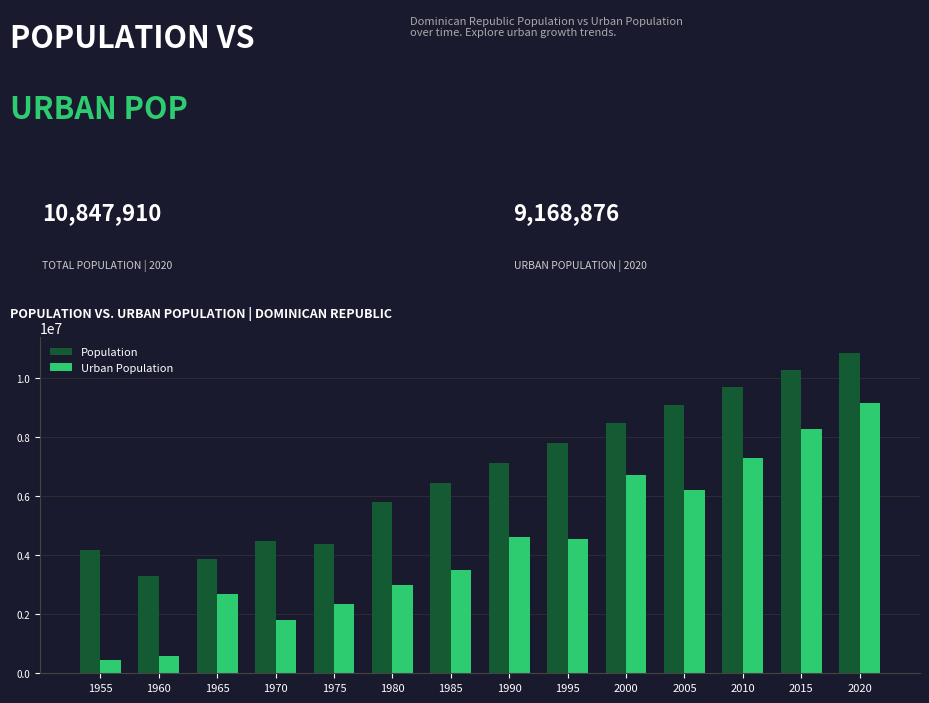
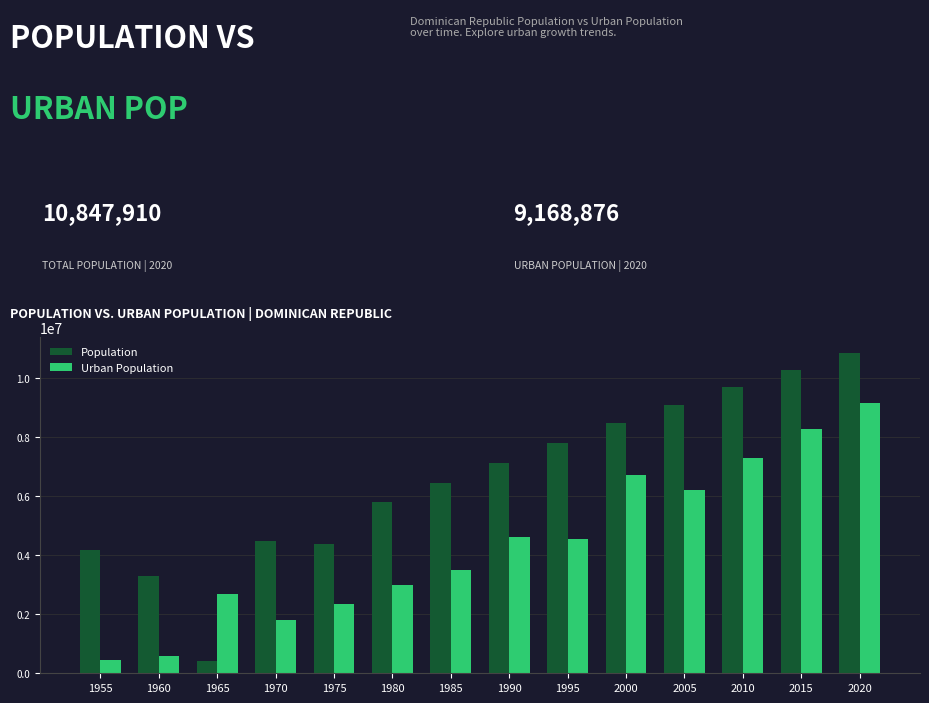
Population, 1965: 3900000 -> 400000
